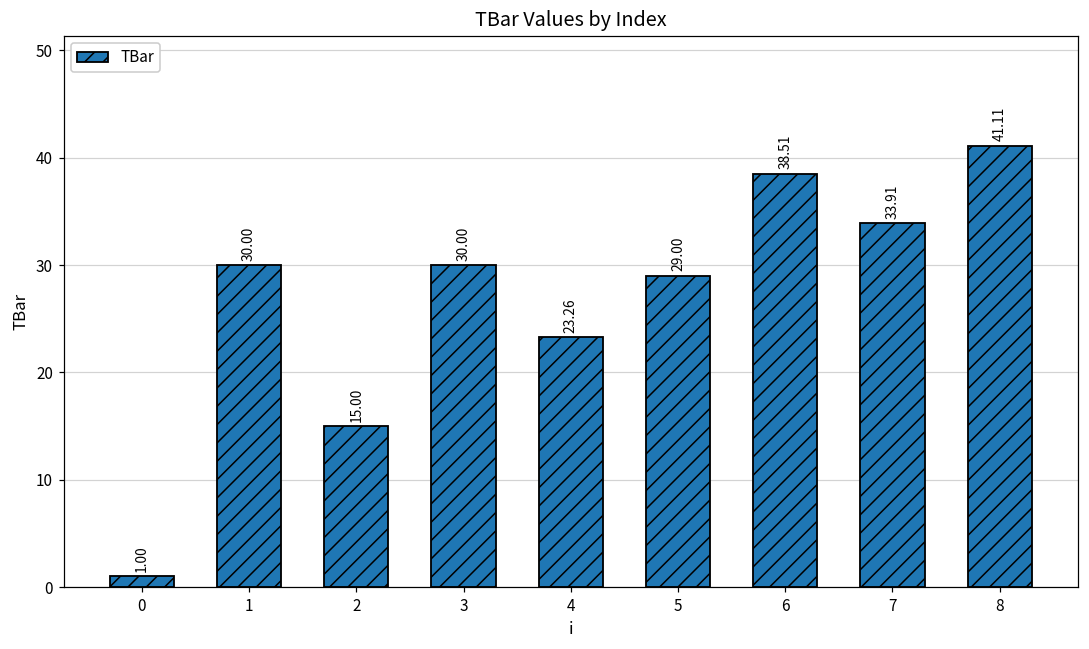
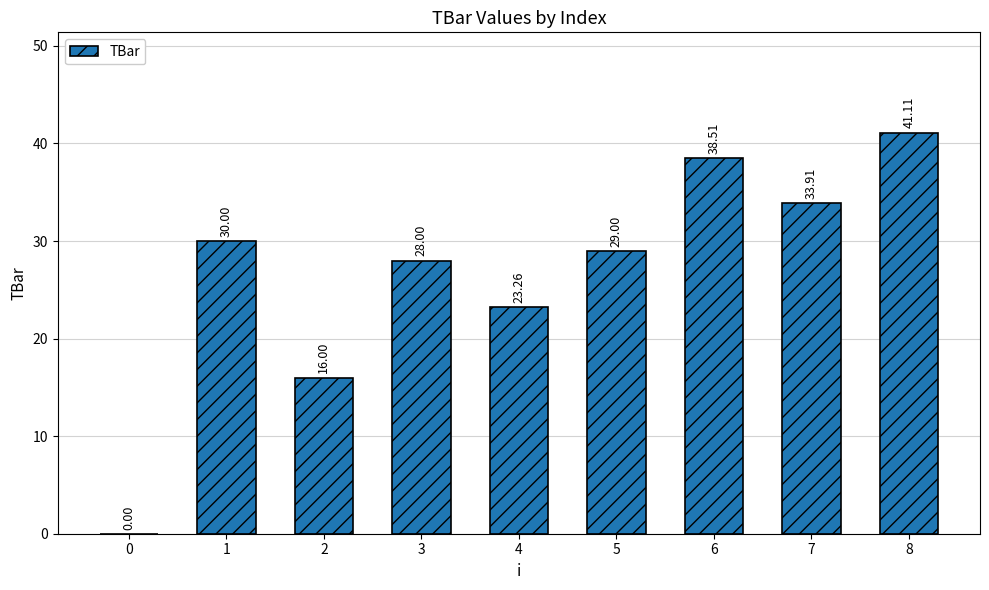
0: 1.00 -> 0.00
2: 15.00 -> 16.00
3: 30.00 -> 28.00
